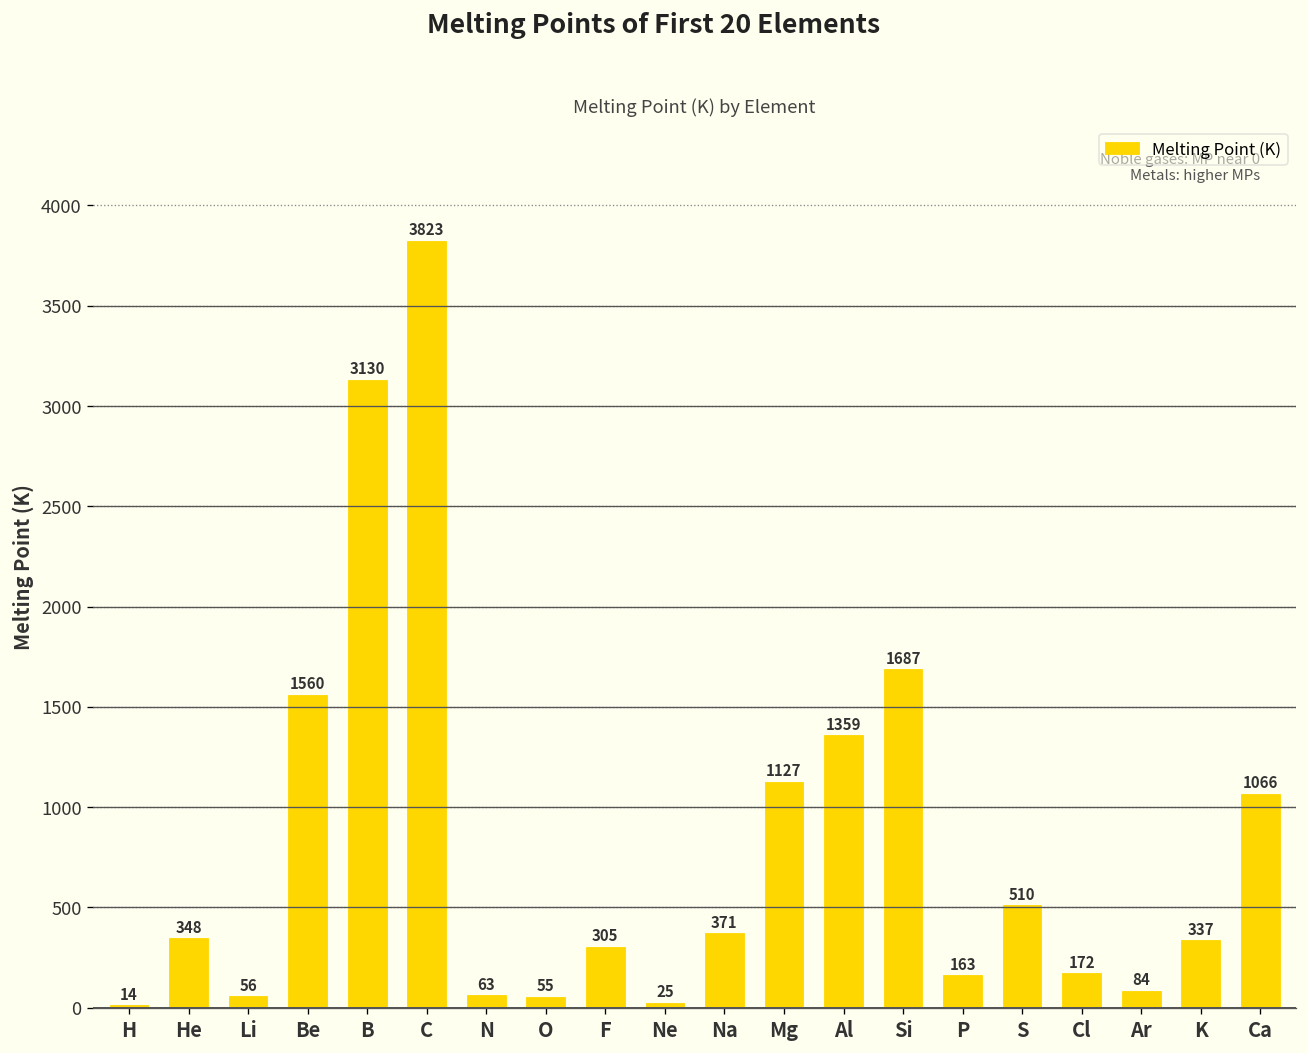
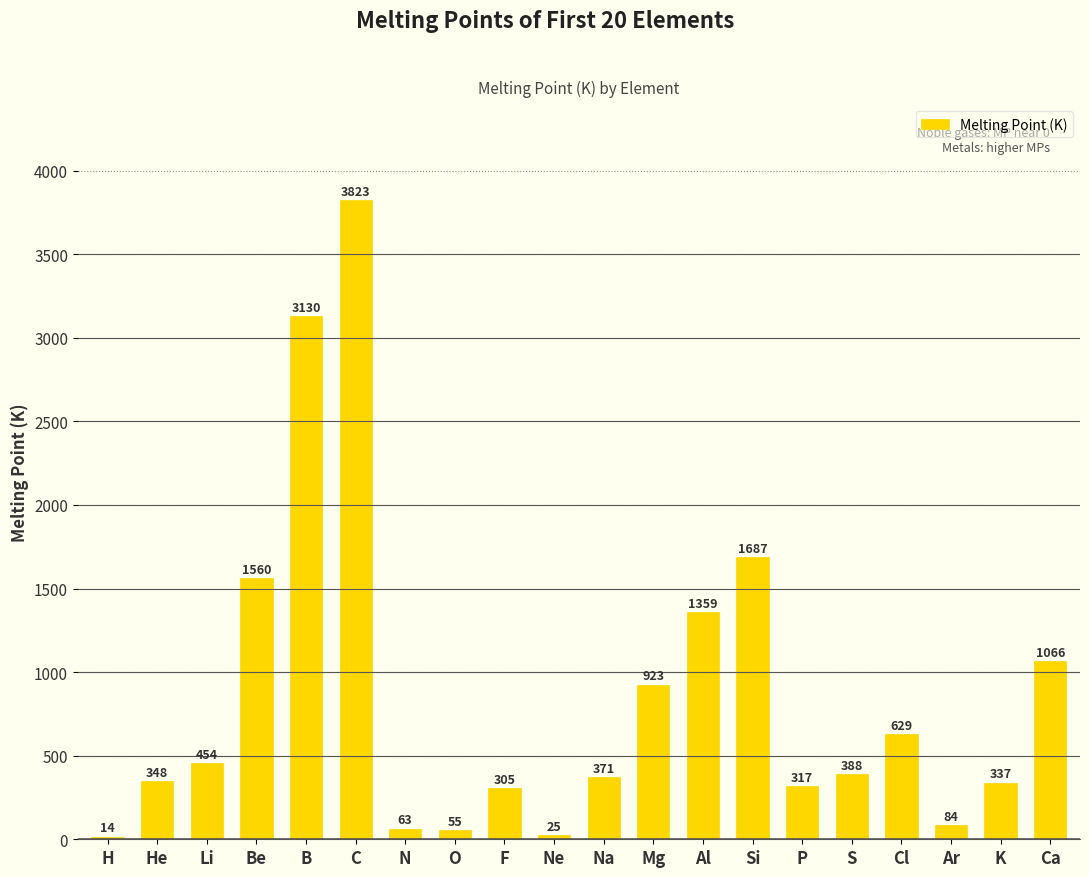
Li: 56 -> 454
Mg: 1127 -> 923
P: 163 -> 317
S: 510 -> 388
Cl: 172 -> 629
